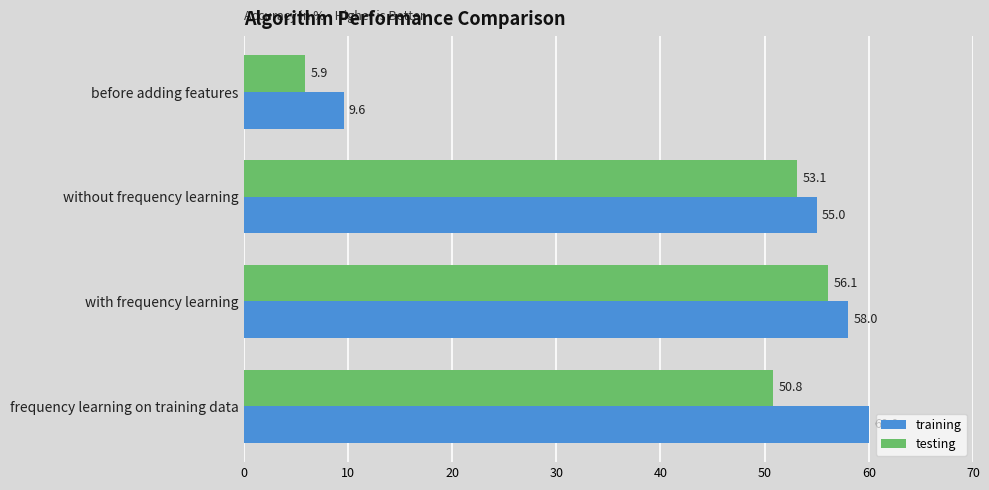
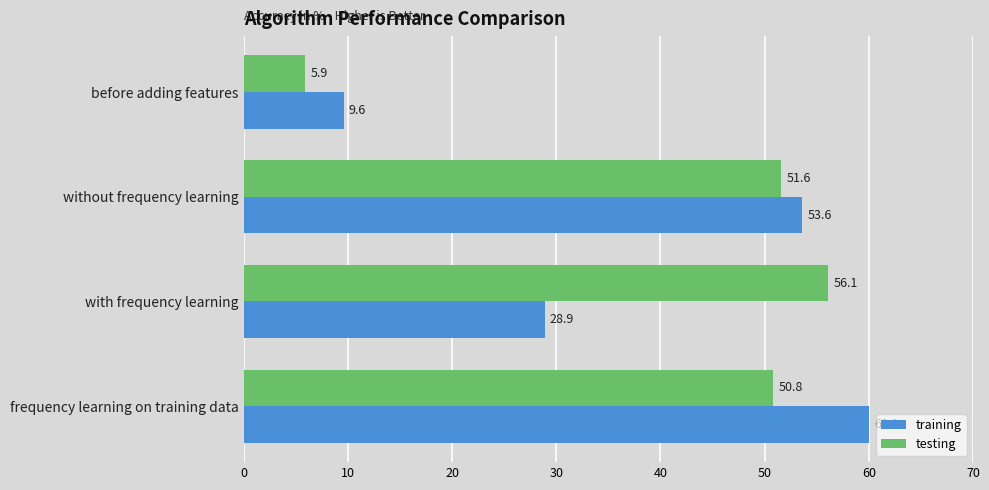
testing, without frequency learning: 53.1 -> 51.6
training, without frequency learning: 55.0 -> 53.6
training, with frequency learning: 58.0 -> 28.9
